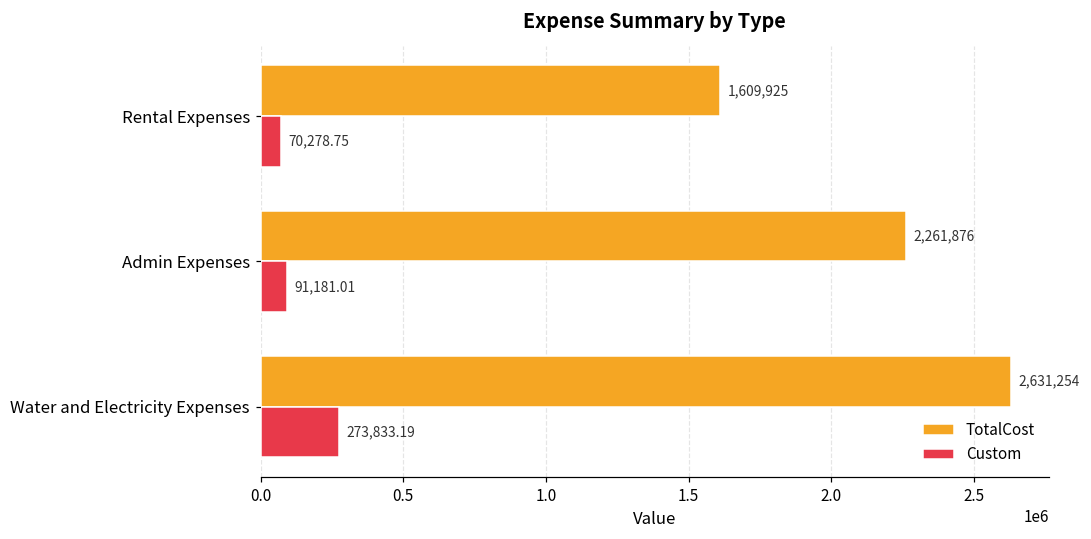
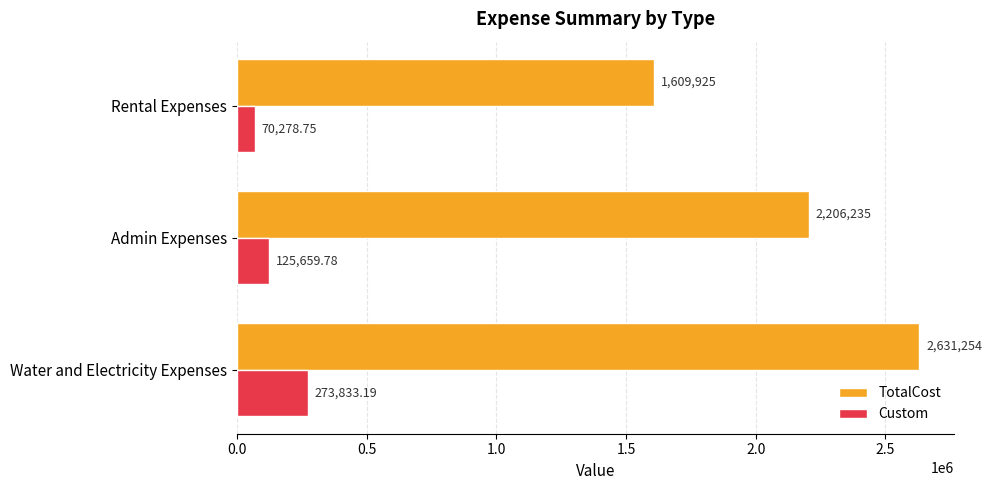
TotalCost, Admin Expenses: 2,261,876 -> 2,206,235
Custom, Admin Expenses: 91,181.01 -> 125,659.78
